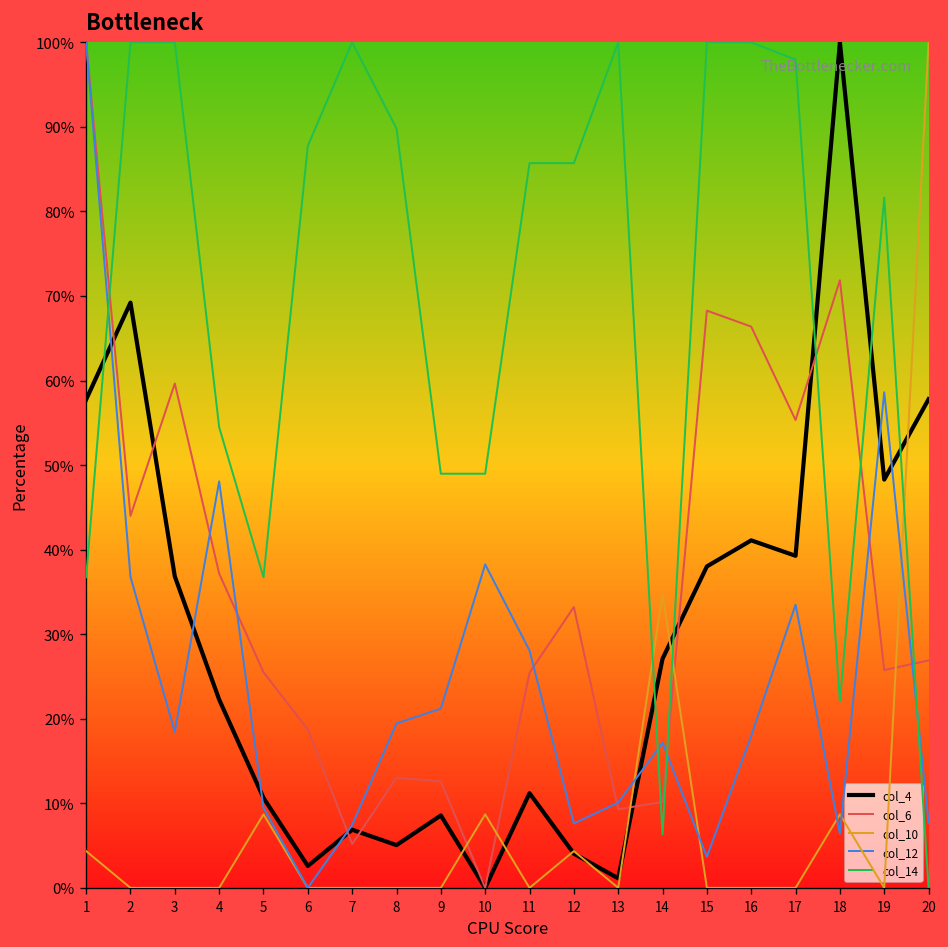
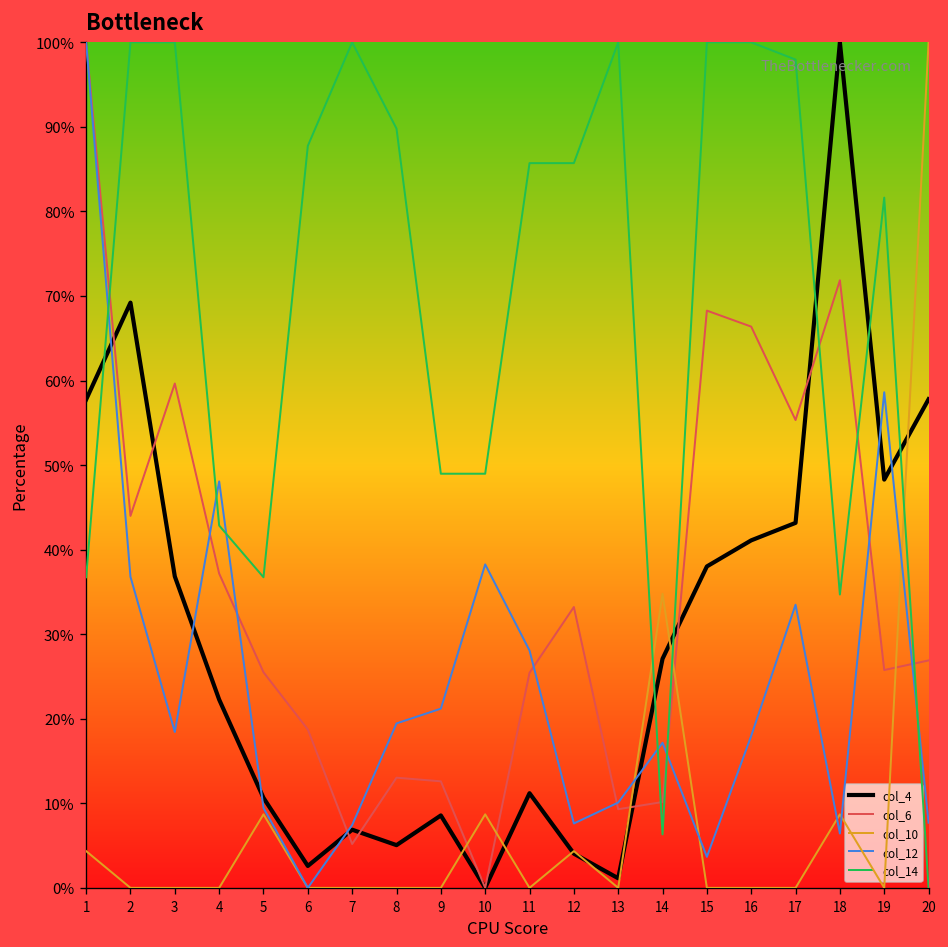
col_14, 4: 54% -> 43%
col_4, 17: 39% -> 43%
col_14, 18: 22% -> 35%
